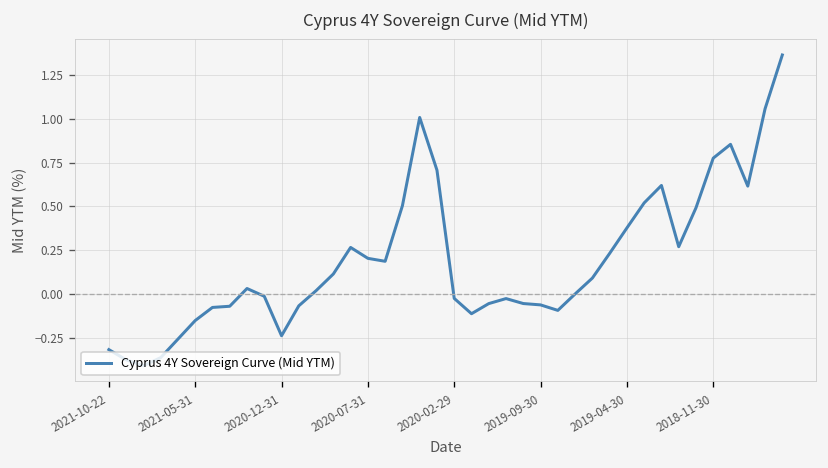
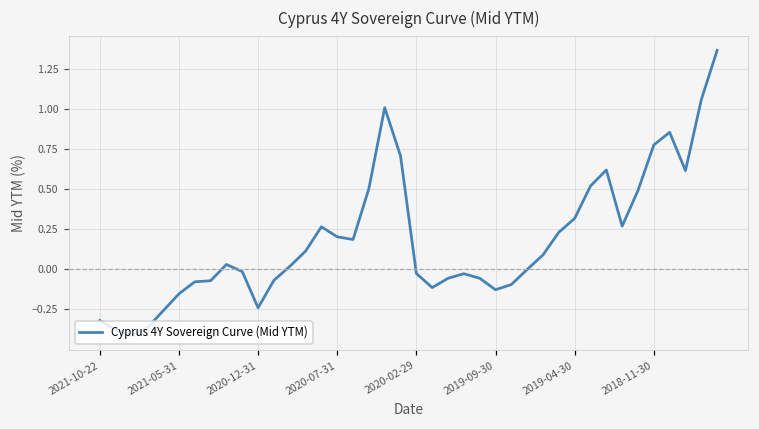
2019-09-30: -0.06 -> -0.13
2019-04-30: 0.38 -> 0.32
